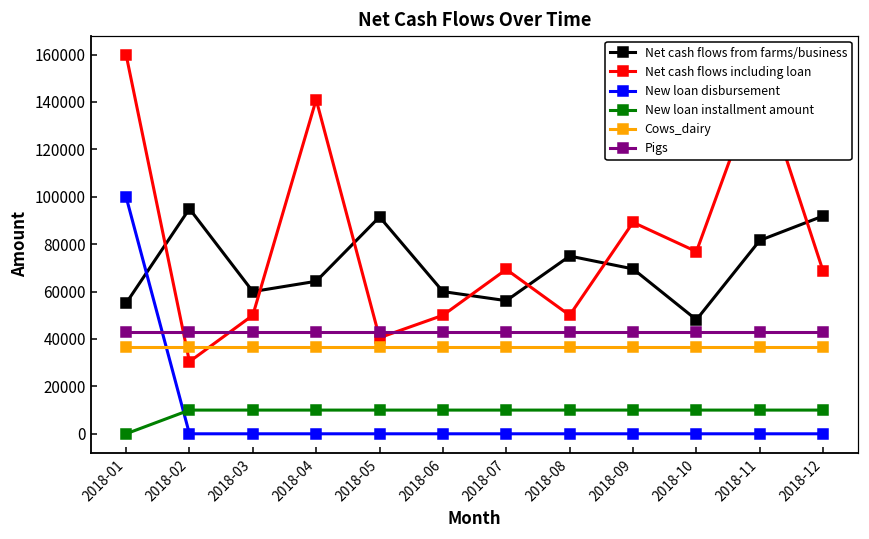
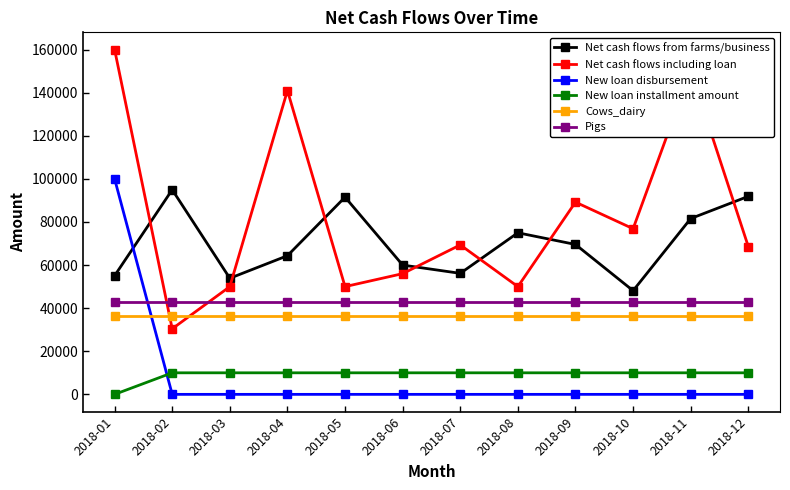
Net cash flows from farms/business, 2018-03: 60000 -> 54000
Net cash flows including loan, 2018-05: 41000 -> 50000
Net cash flows including loan, 2018-06: 50000 -> 56000
